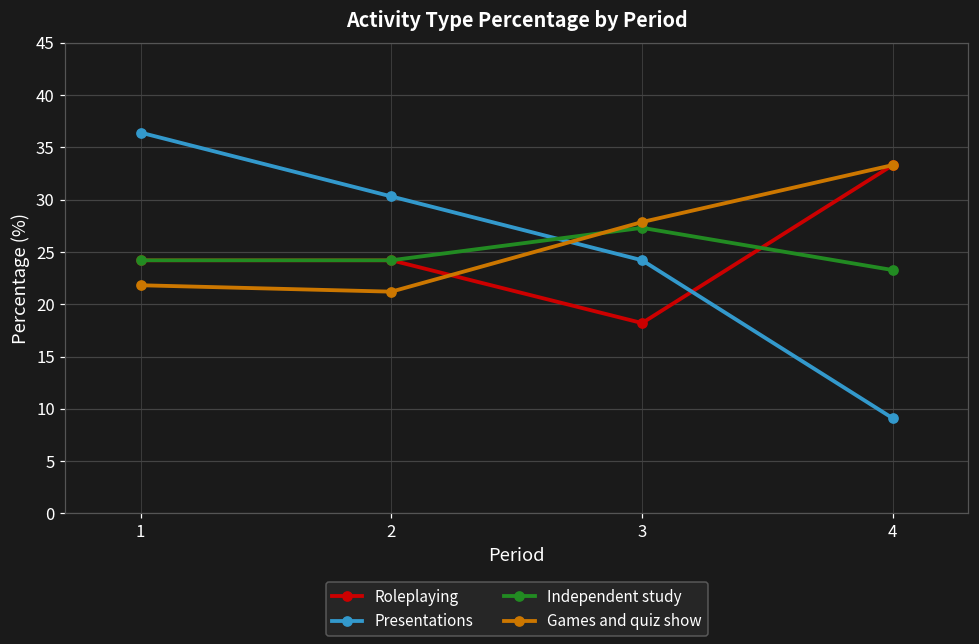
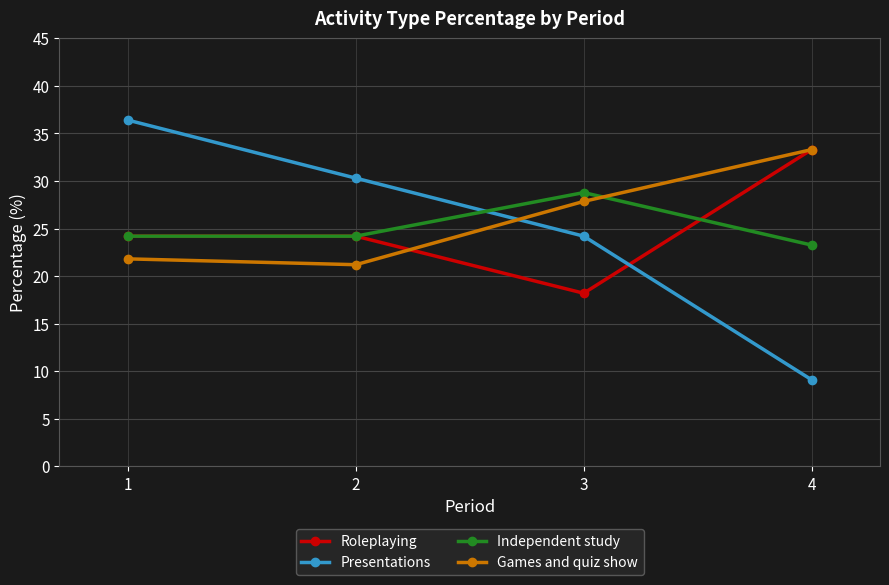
Independent study, 3: 27 -> 29
